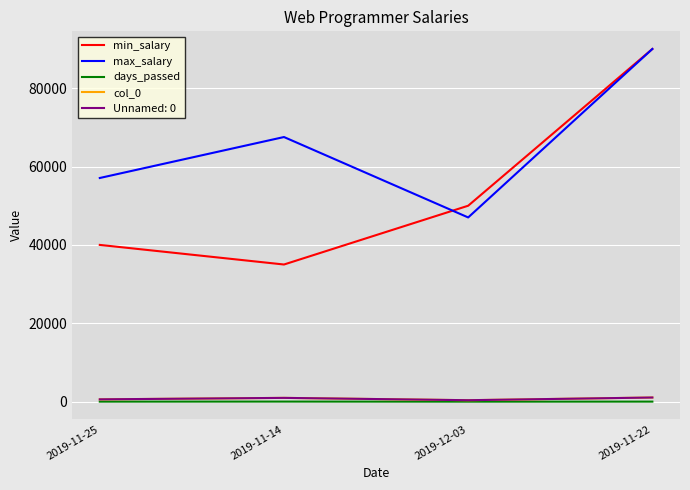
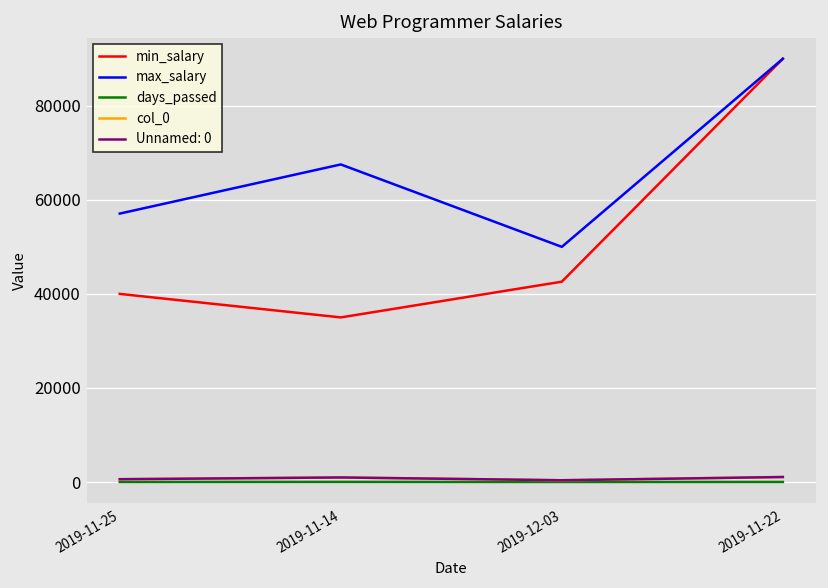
min_salary, 2019-12-03: 50000 -> 43000
max_salary, 2019-12-03: 47000 -> 50000
